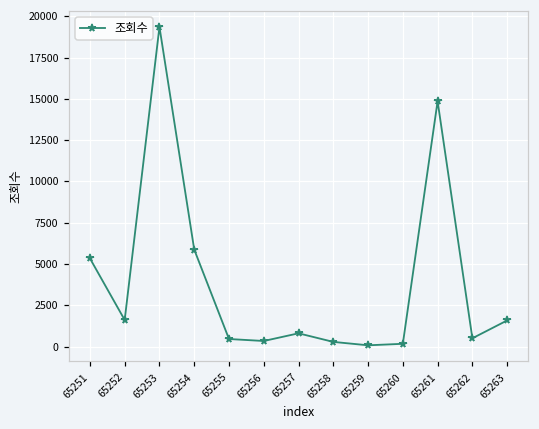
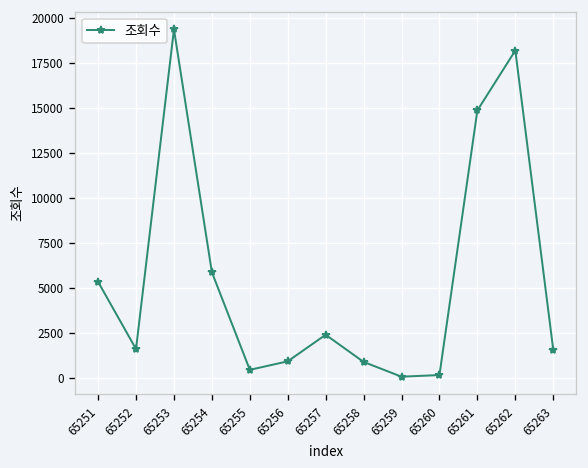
65256: 300 -> 900
65257: 800 -> 2400
65258: 300 -> 900
65262: 500 -> 18200
